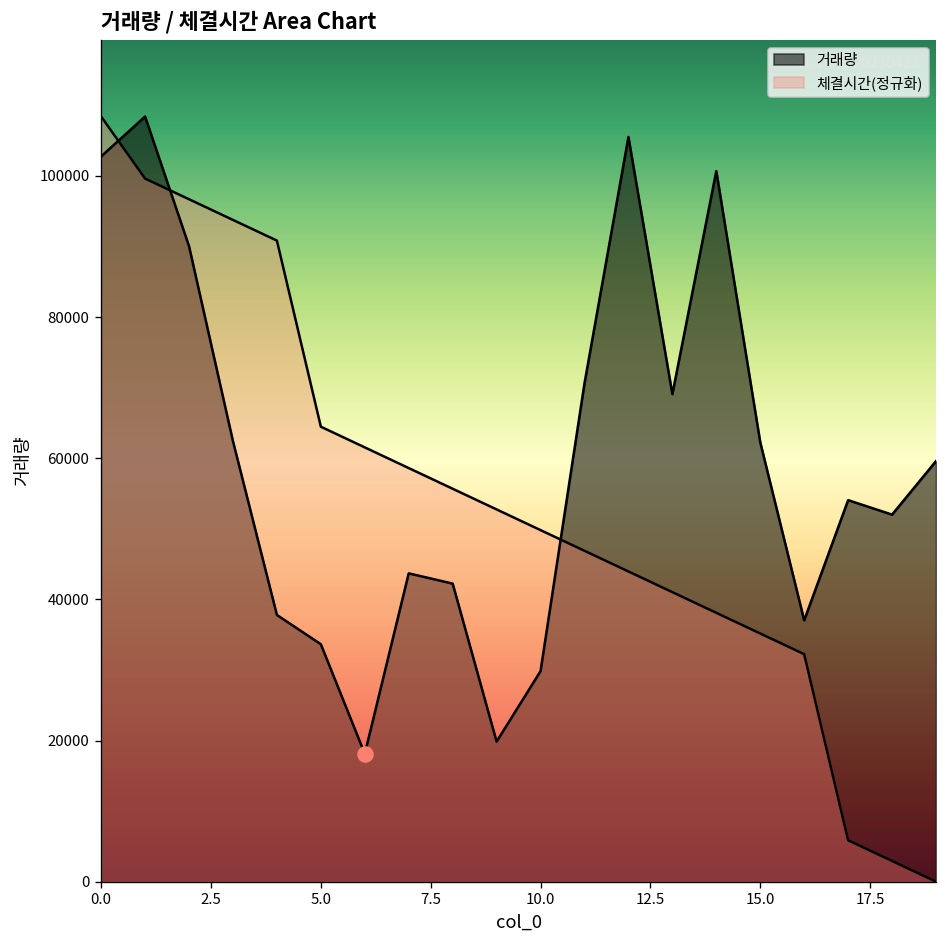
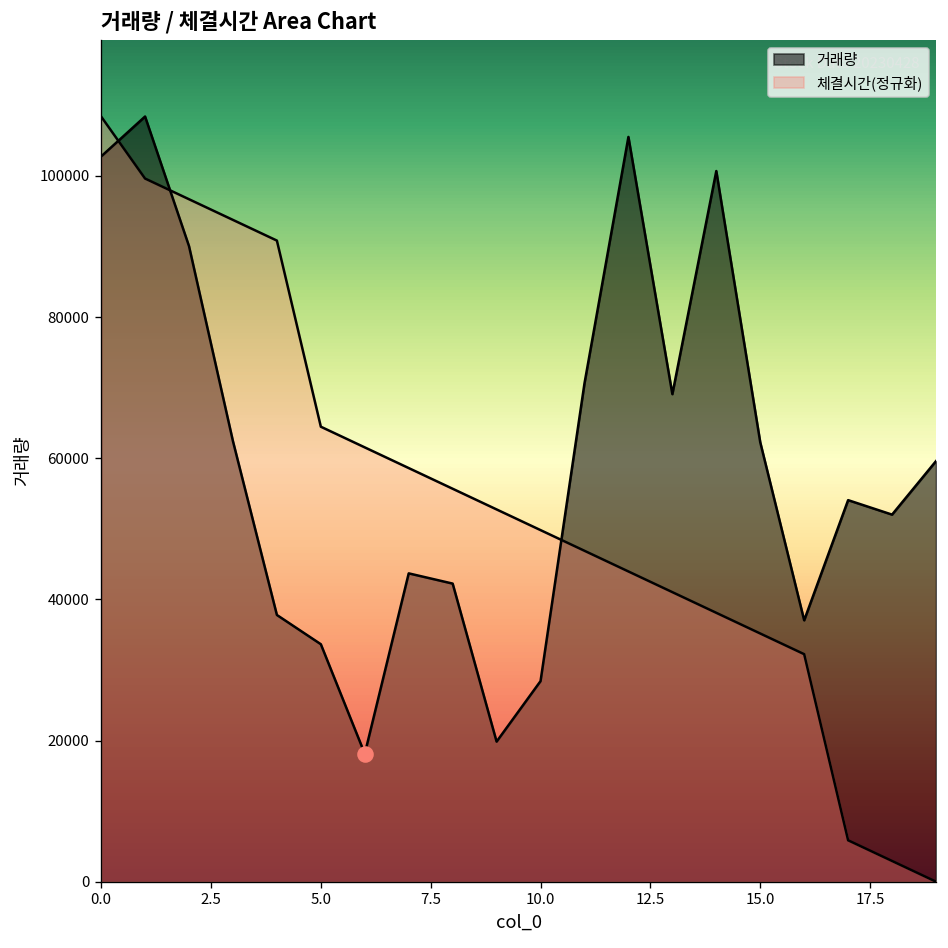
거래량, 10.0: 30000 -> 28000
